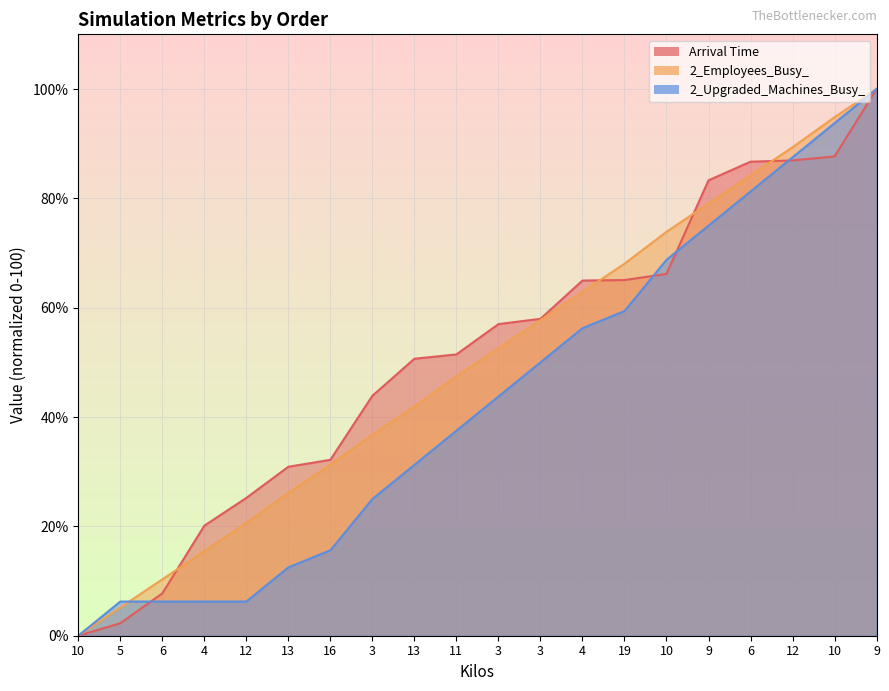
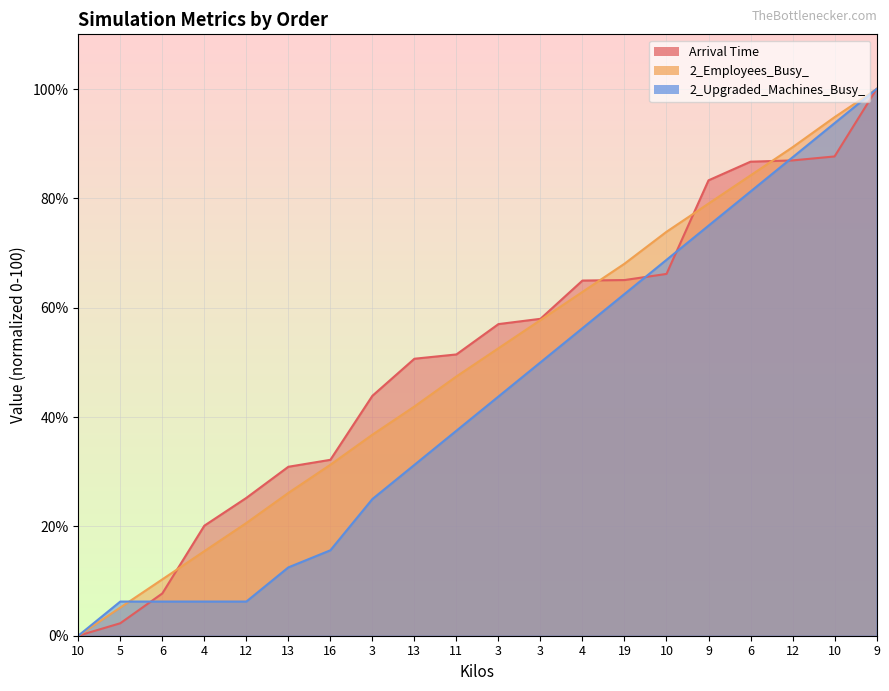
2_Upgraded_Machines_Busy_, 19: 59% -> 63%
